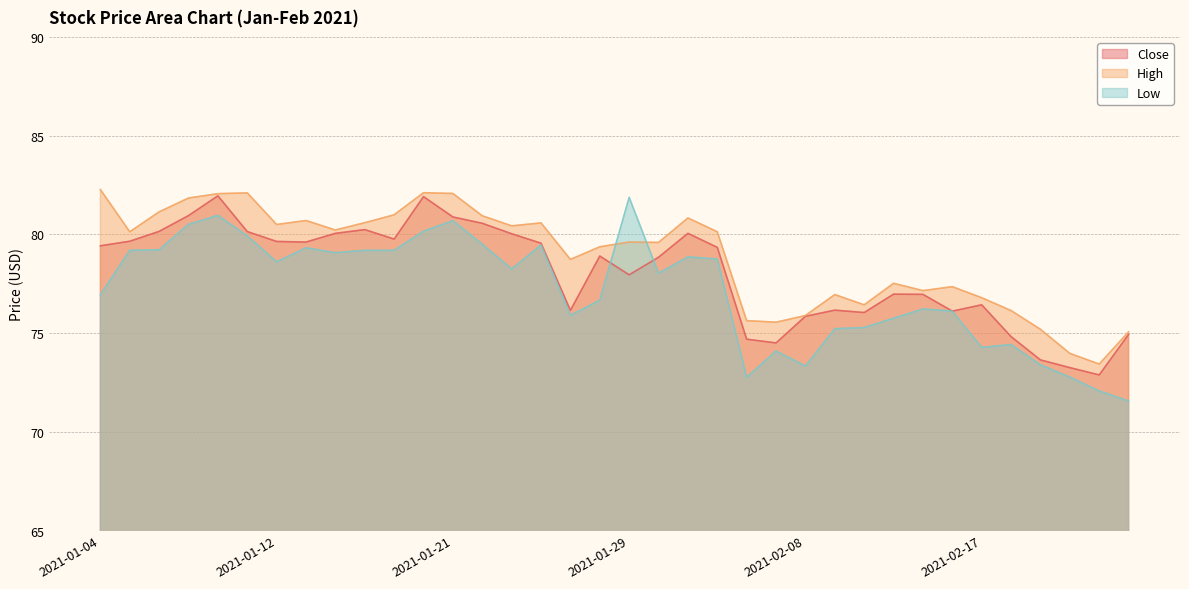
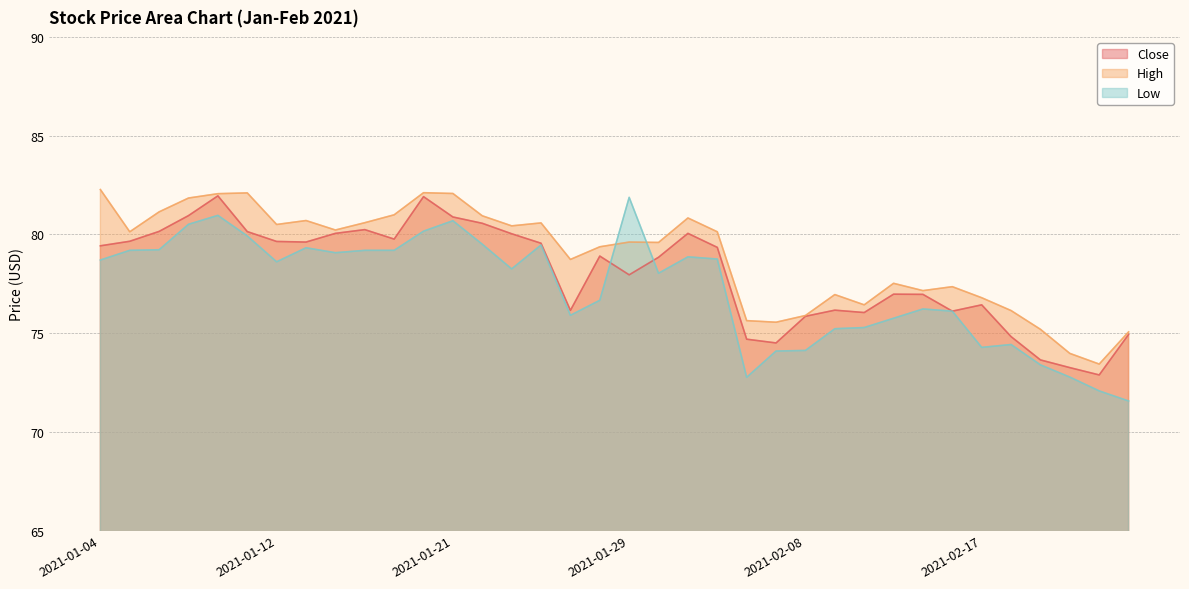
Low, 2021-01-04: 76.9 -> 78.7
Low, 2021-02-08: 73.3 -> 74.1
